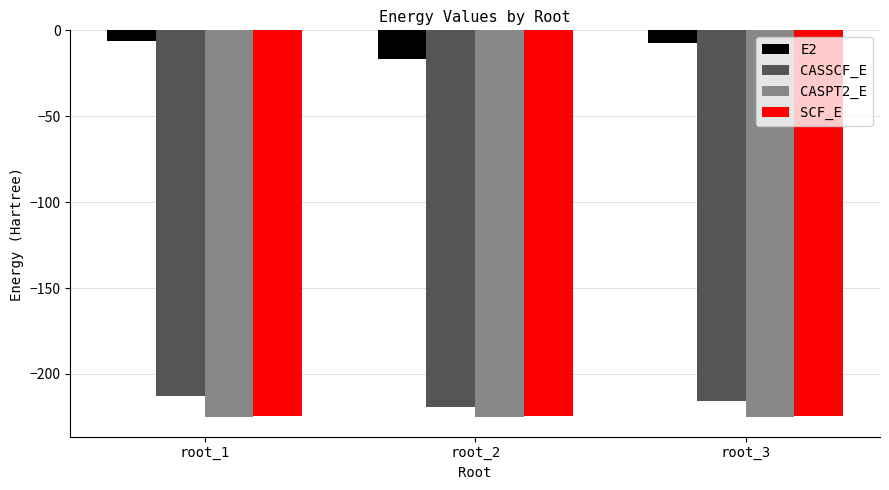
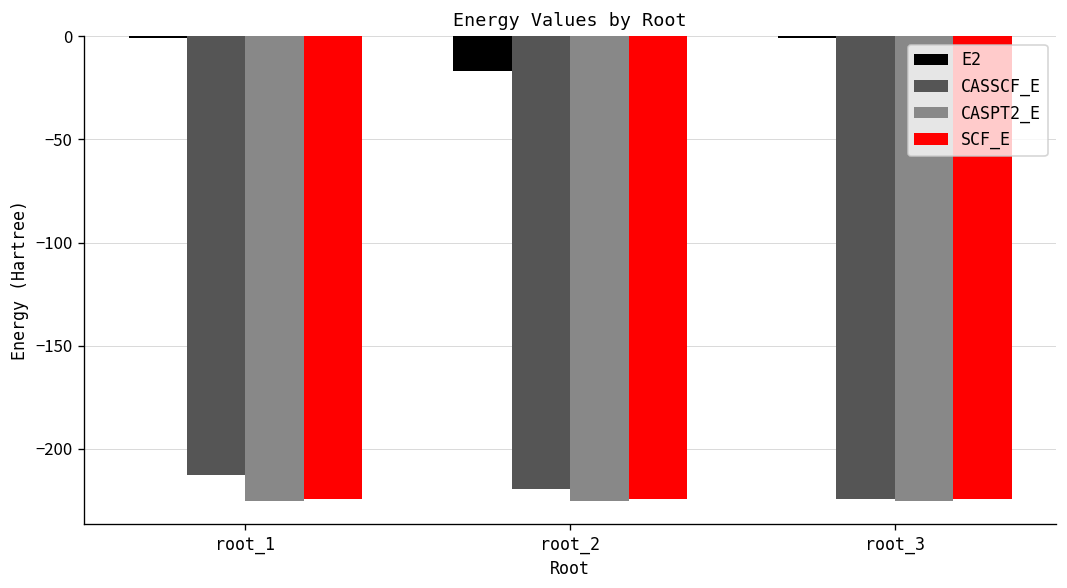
E2, root_1: -6 -> -1
E2, root_3: -7 -> -1
CASSCF_E, root_3: -215 -> -225
